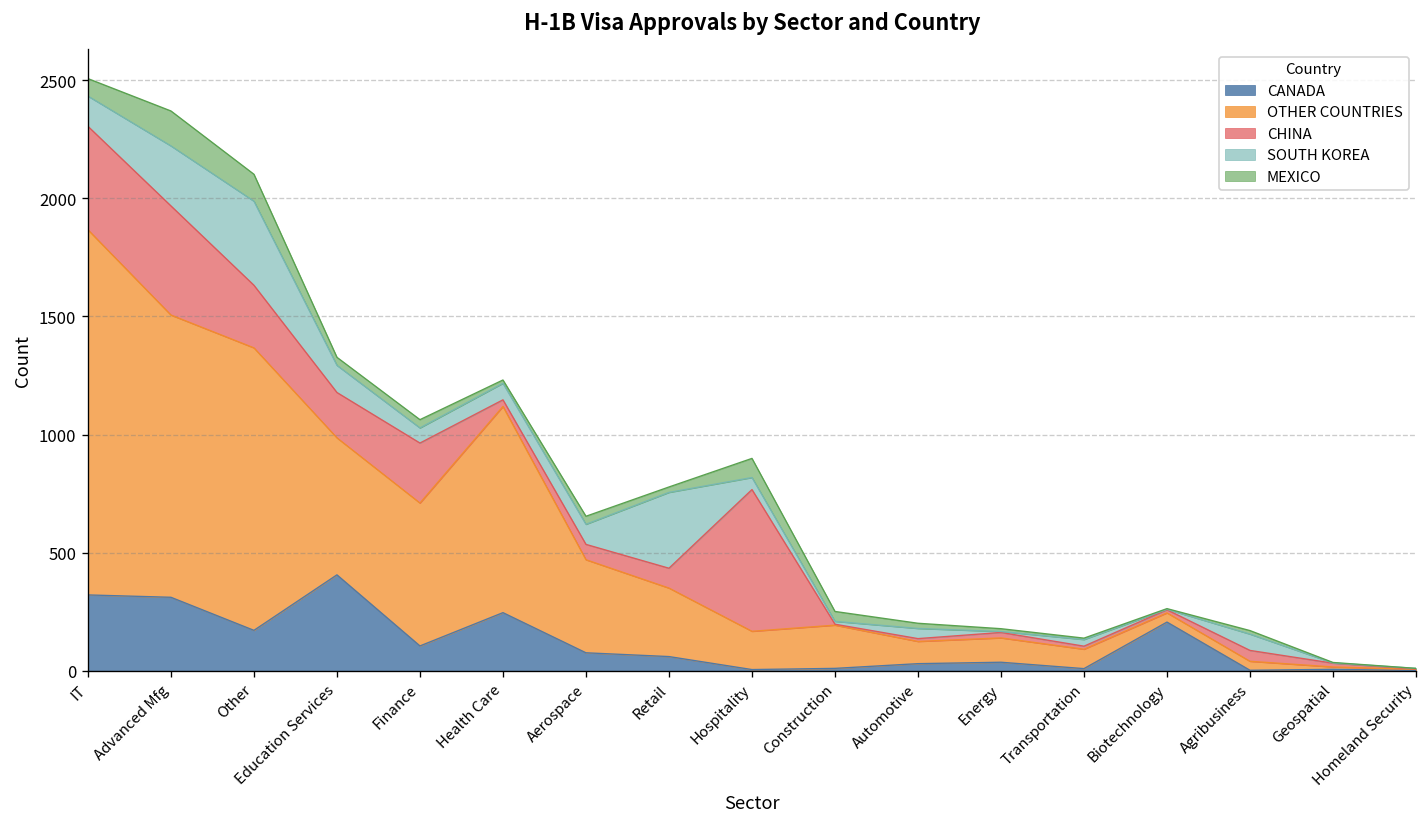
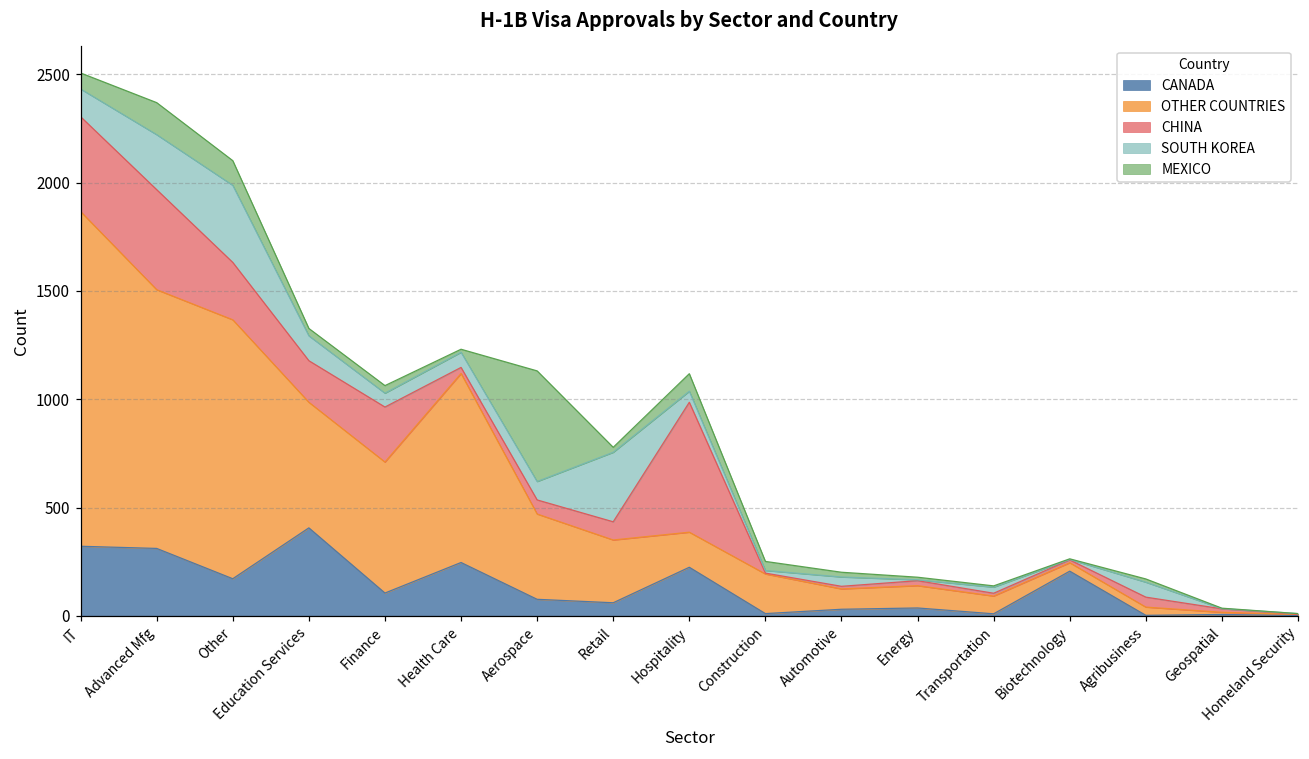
MEXICO, Aerospace: 30 -> 510
CANADA, Hospitality: 10 -> 220
